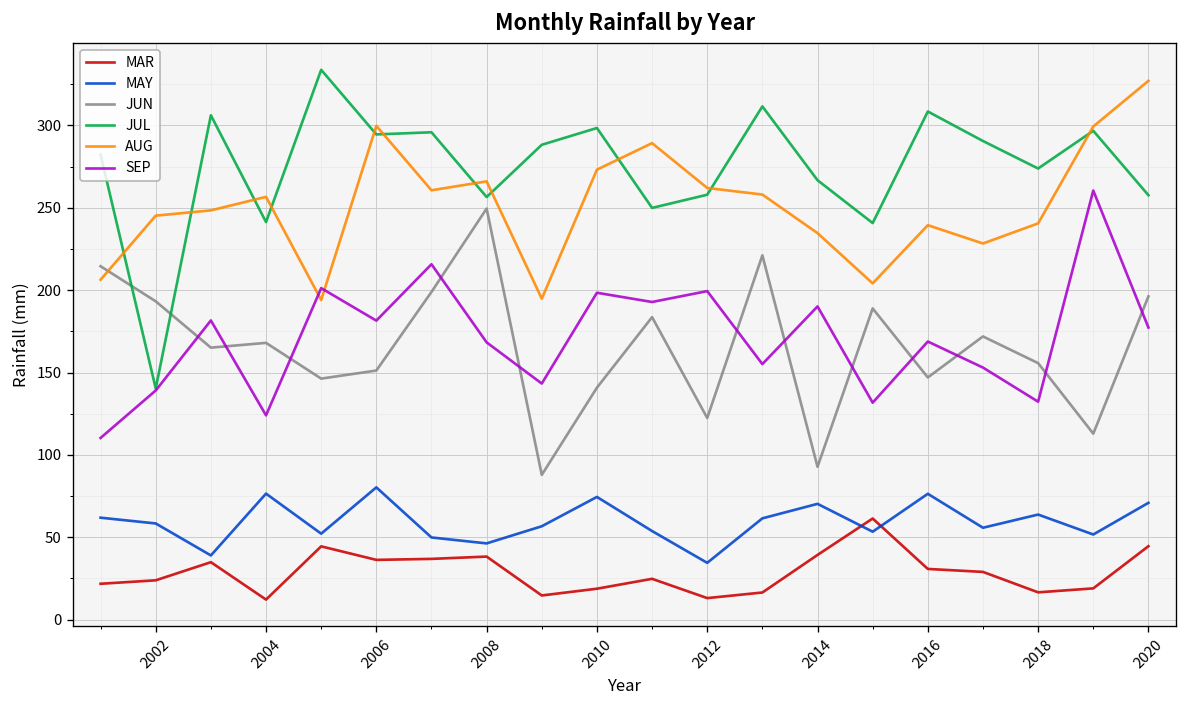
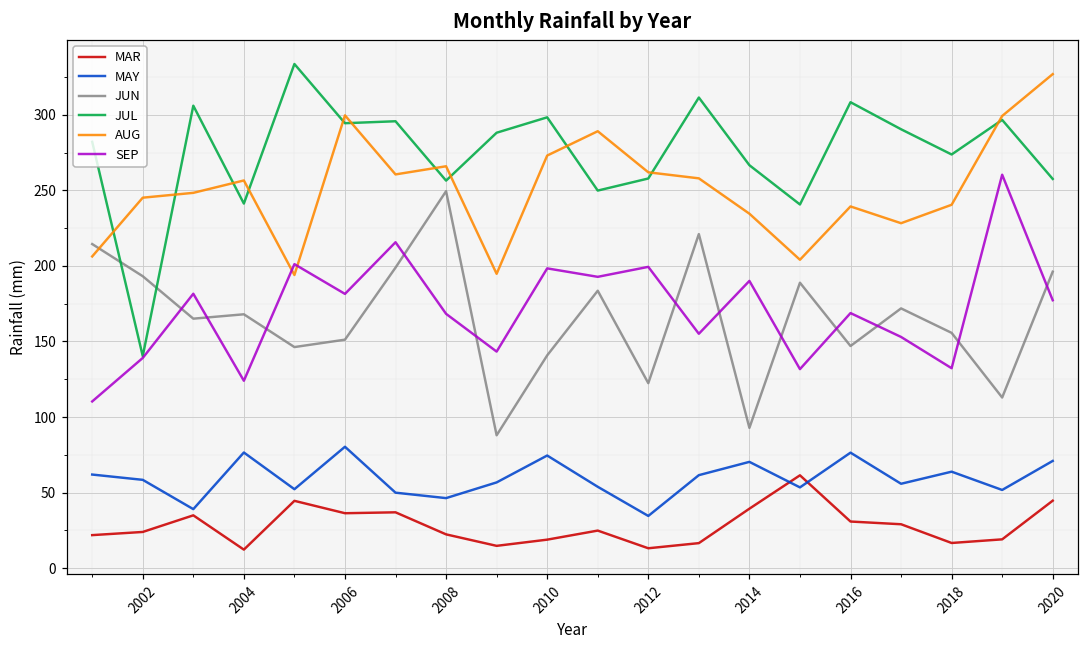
MAR, 2008: 38 -> 22
